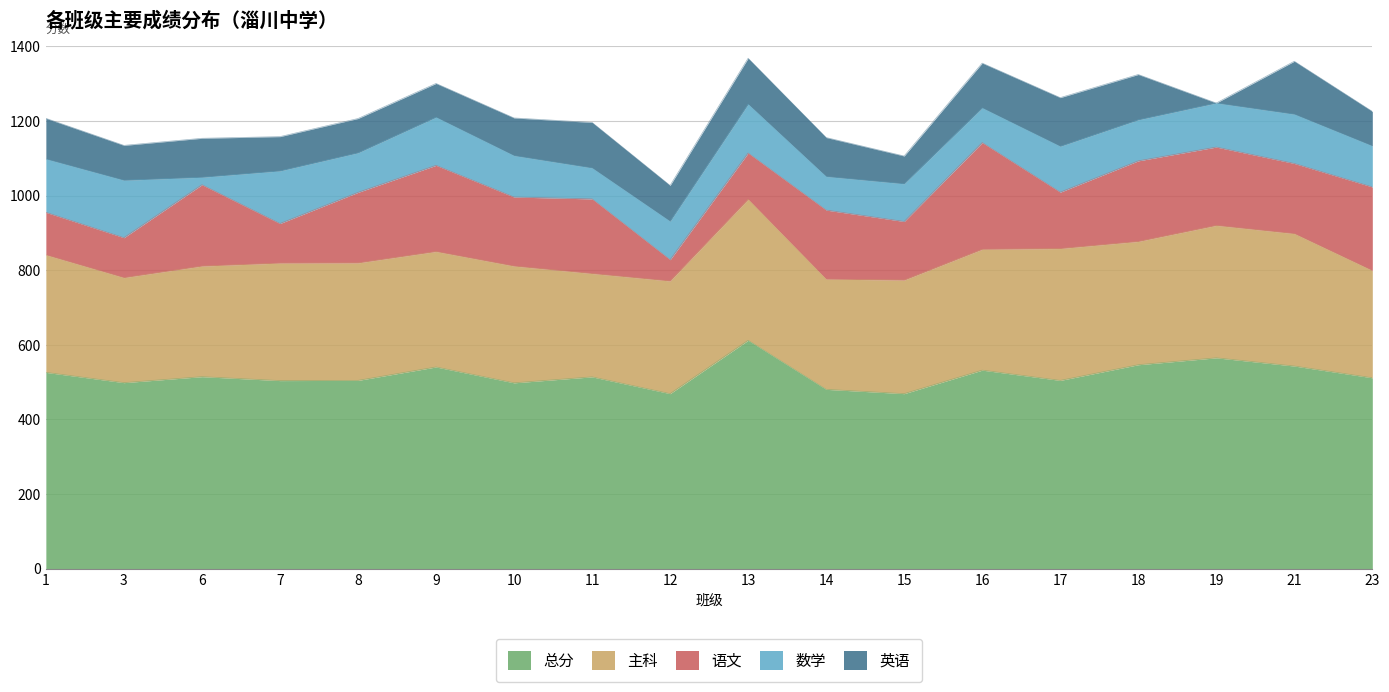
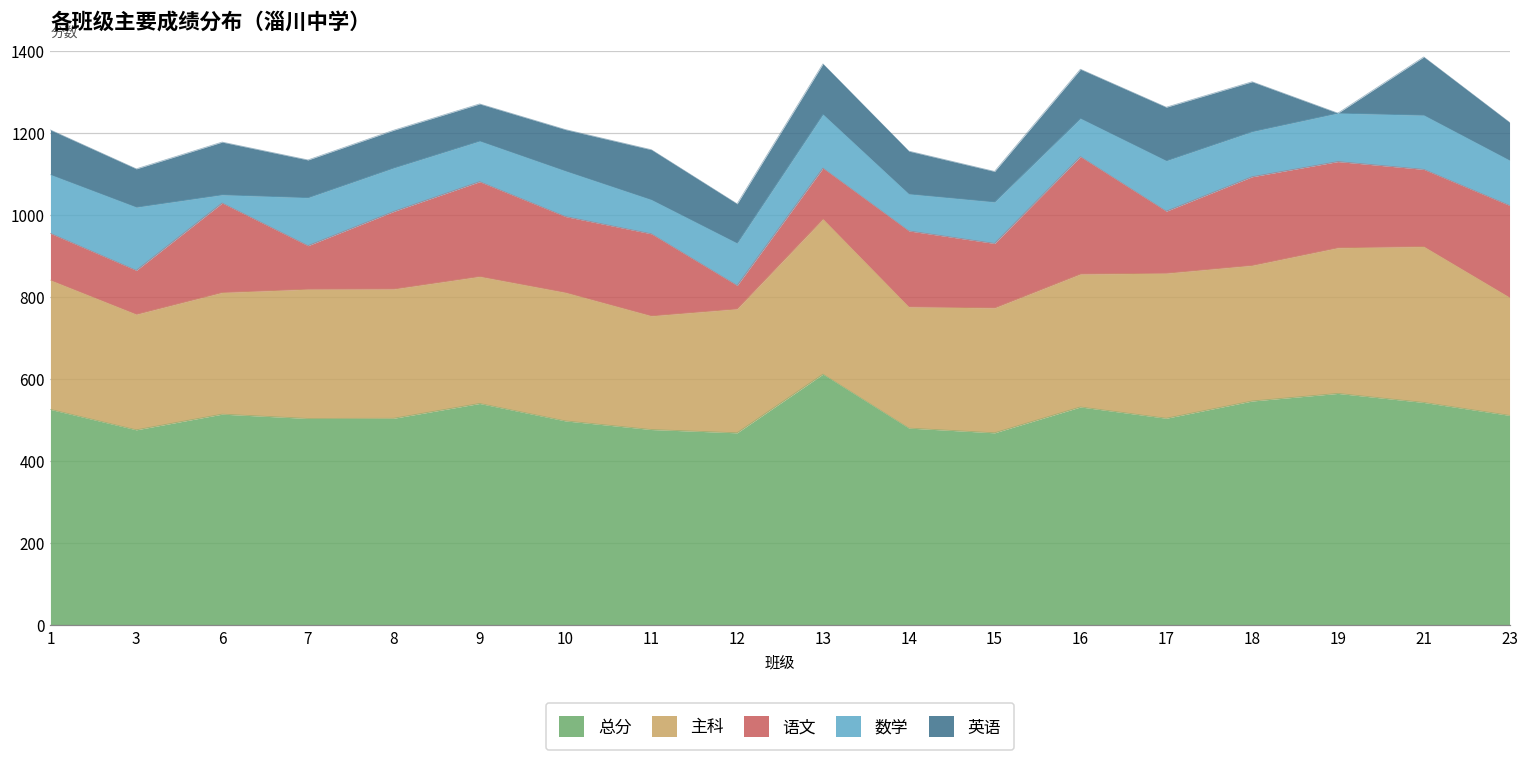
总分, 3: 500 -> 480
英语, 6: 100 -> 130
数学, 7: 140 -> 120
数学, 9: 130 -> 100
总分, 11: 510 -> 480
主科, 21: 360 -> 380
